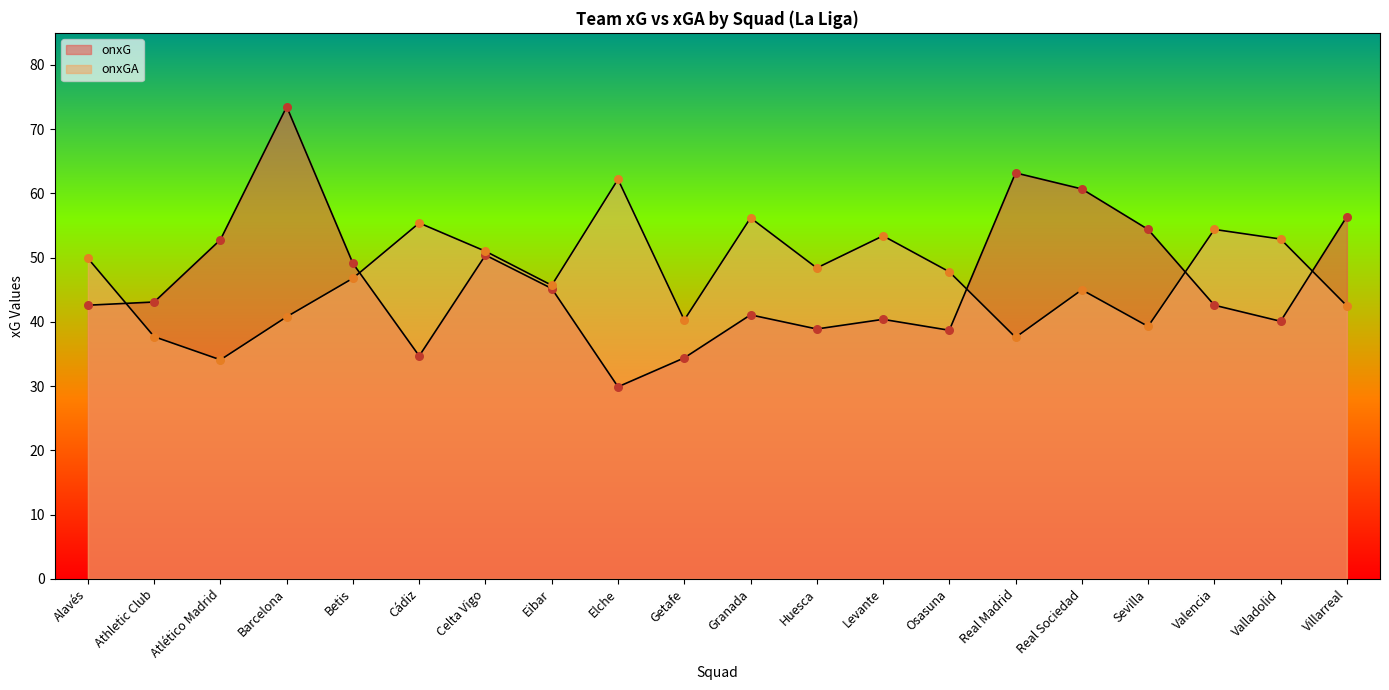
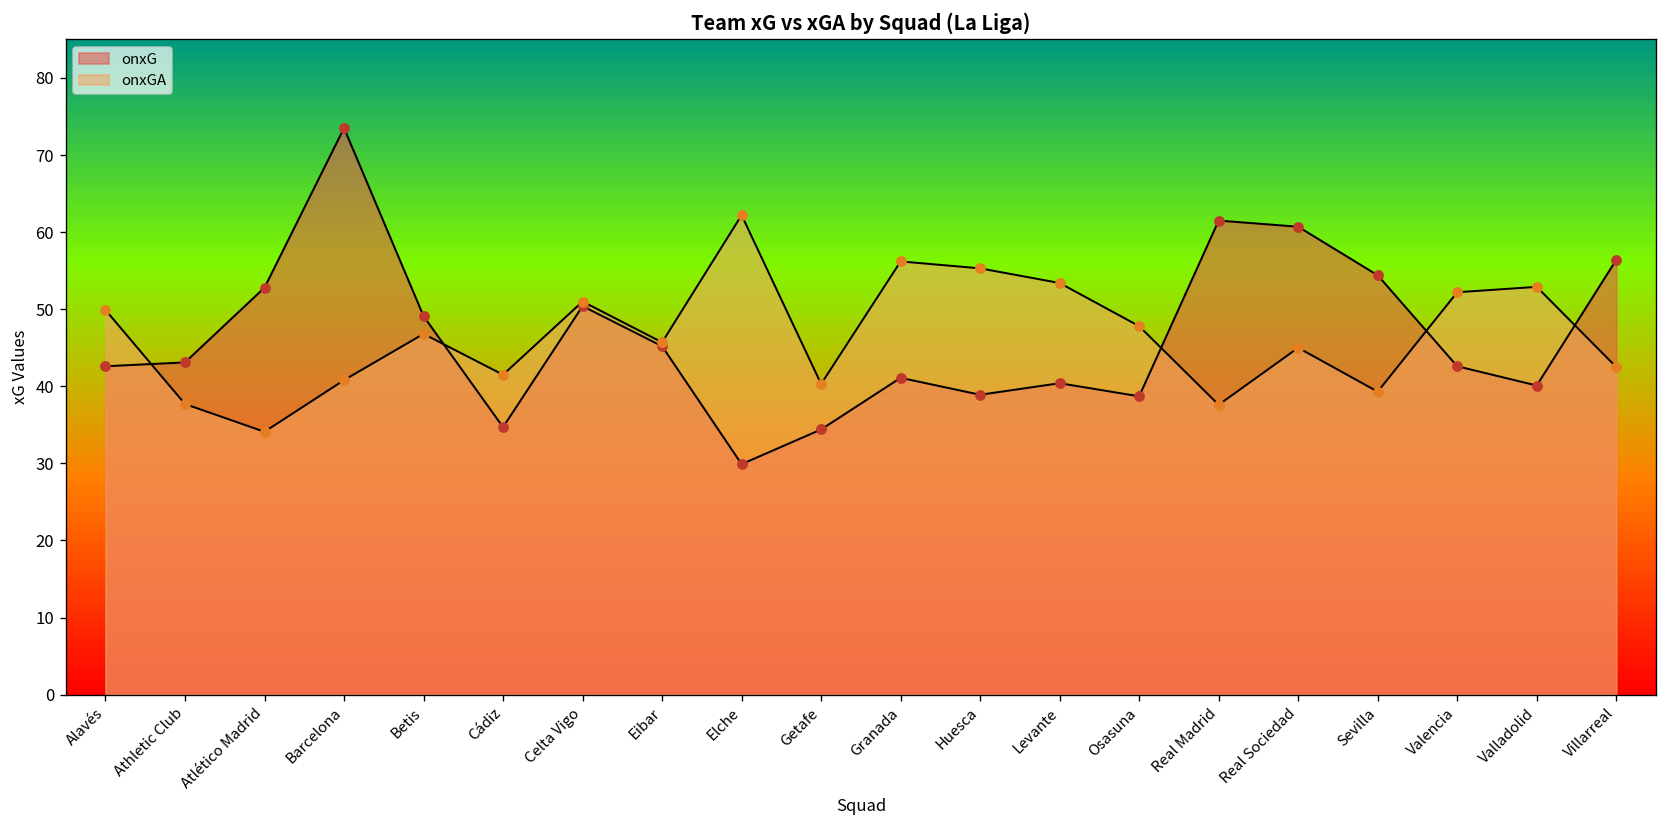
onxGA, Cádiz: 55 -> 42
onxGA, Huesca: 48 -> 55
onxG, Real Madrid: 63 -> 62
onxGA, Valencia: 54 -> 52
